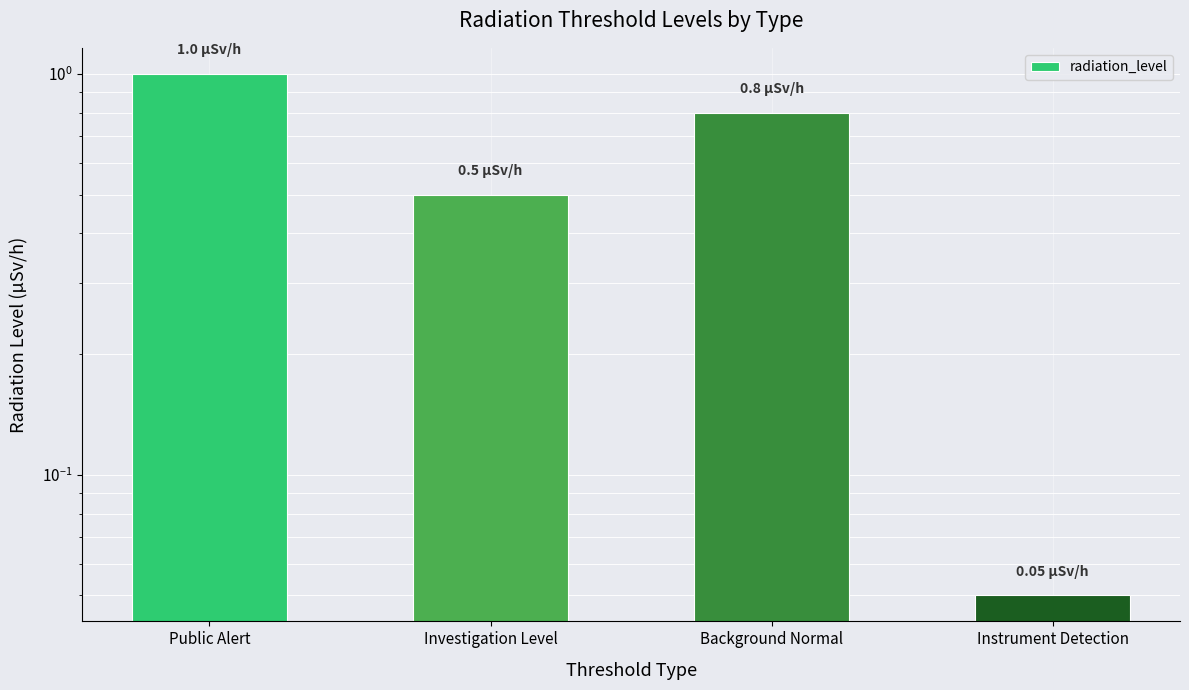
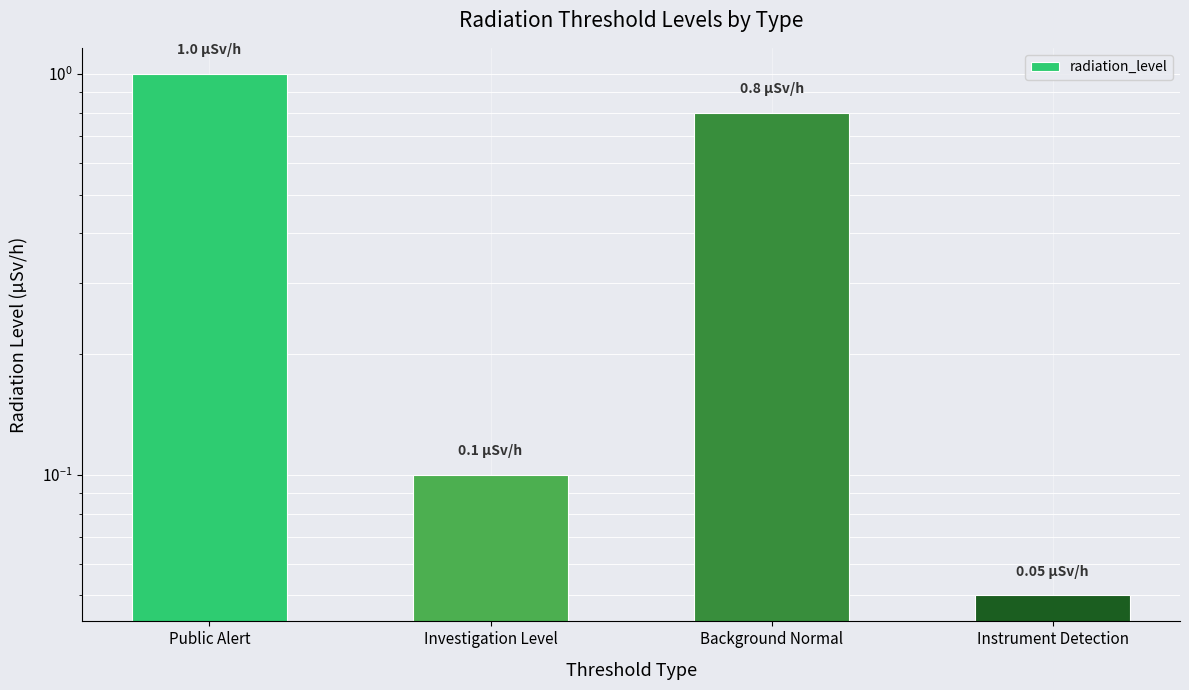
Investigation Level: 0.5 -> 0.1
